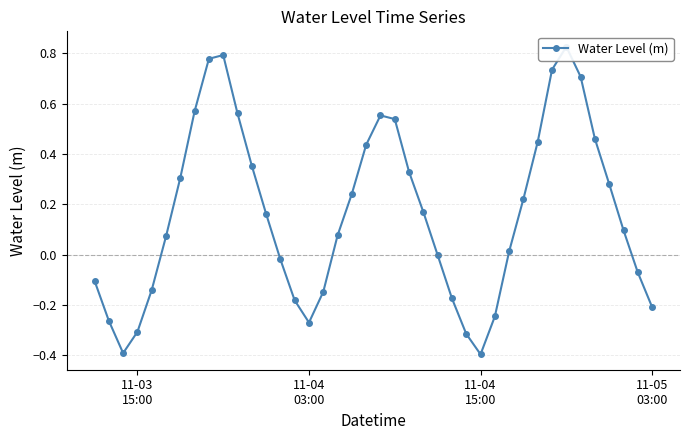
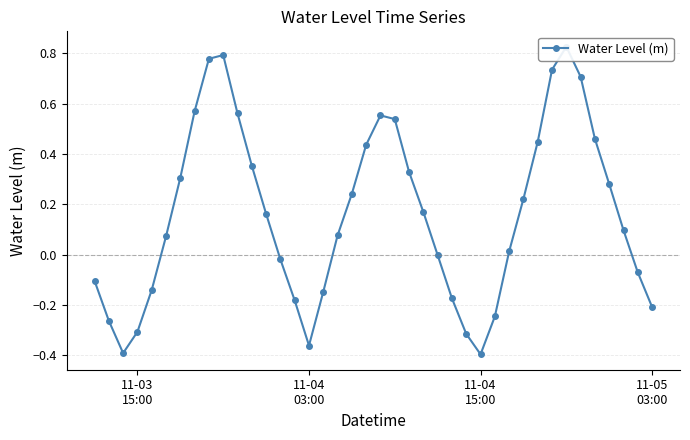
11-04 03:00: -0.27 -> -0.36
